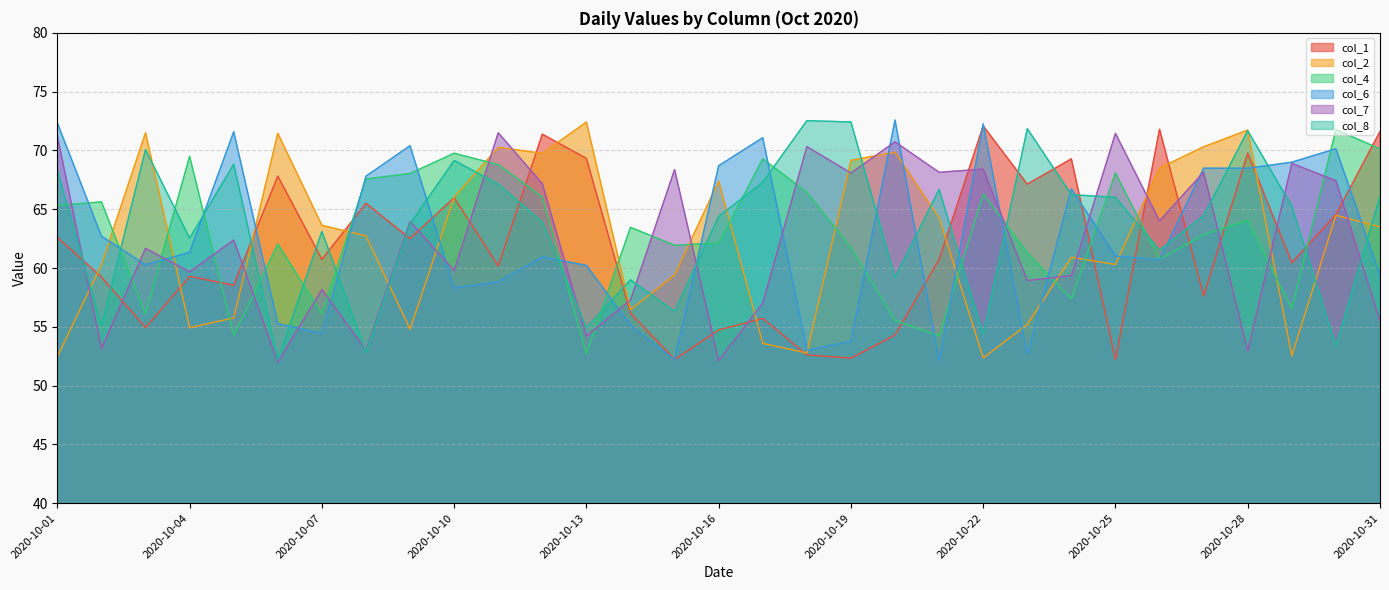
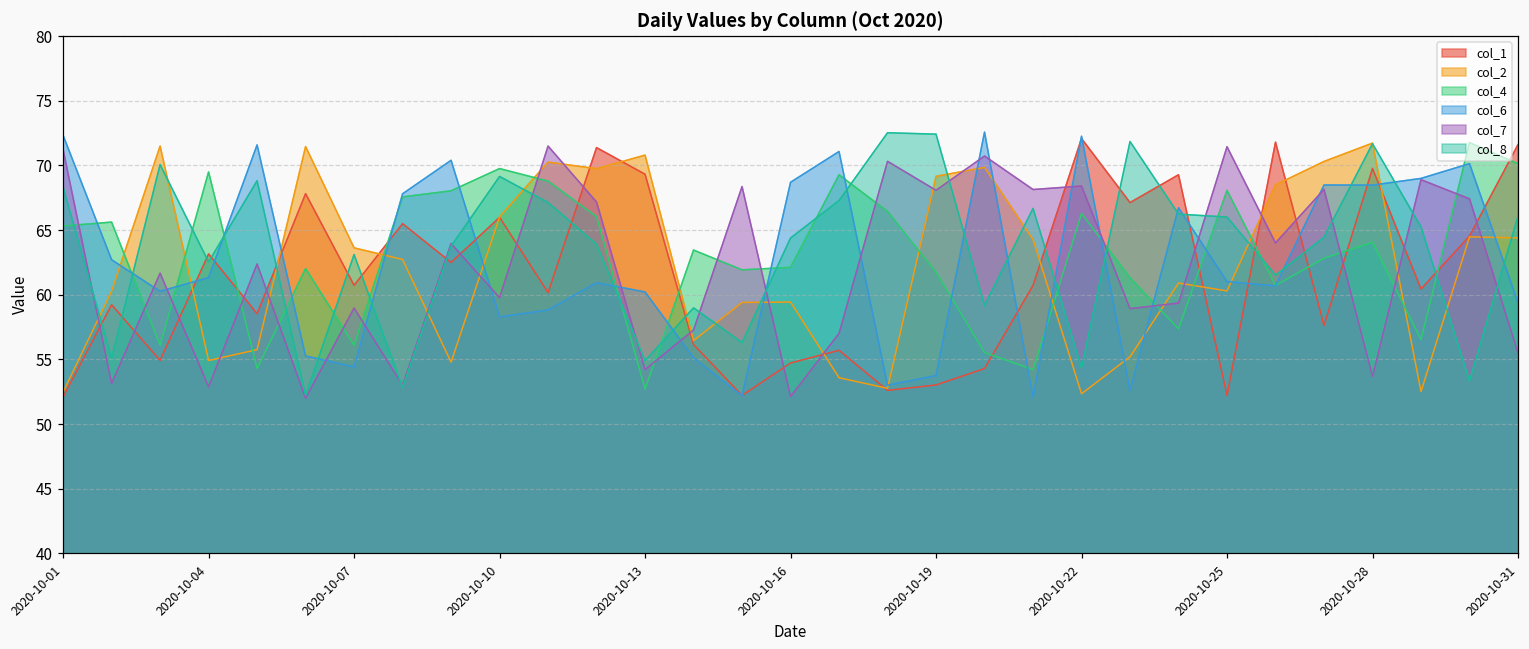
col_1, 2020-10-01: 62.6 -> 52.1
col_1, 2020-10-04: 59.3 -> 63.2
col_7, 2020-10-04: 59.7 -> 52.9
col_7, 2020-10-07: 58.2 -> 59.0
col_2, 2020-10-13: 72.4 -> 70.8
col_2, 2020-10-16: 67.4 -> 59.4
col_1, 2020-10-19: 52.3 -> 53.0
col_7, 2020-10-28: 53.0 -> 53.7
col_2, 2020-10-31: 63.5 -> 64.4
